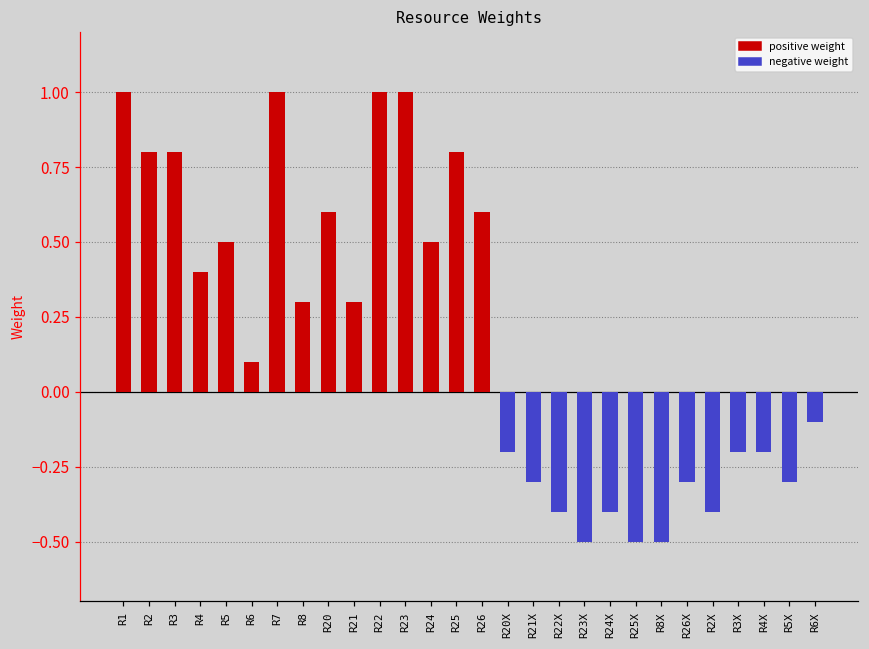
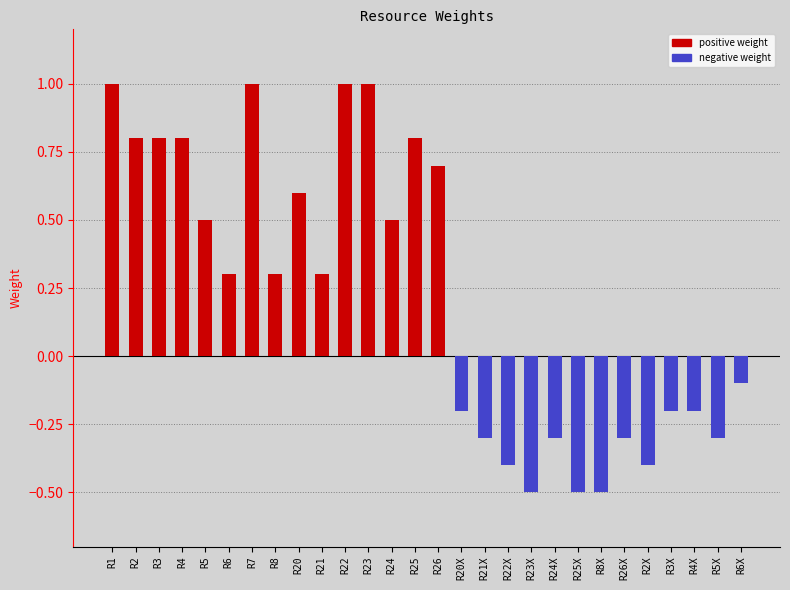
positive weight, R4: 0.4 -> 0.8
positive weight, R6: 0.1 -> 0.3
positive weight, R26: 0.6 -> 0.7
negative weight, R24X: -0.4 -> -0.3
